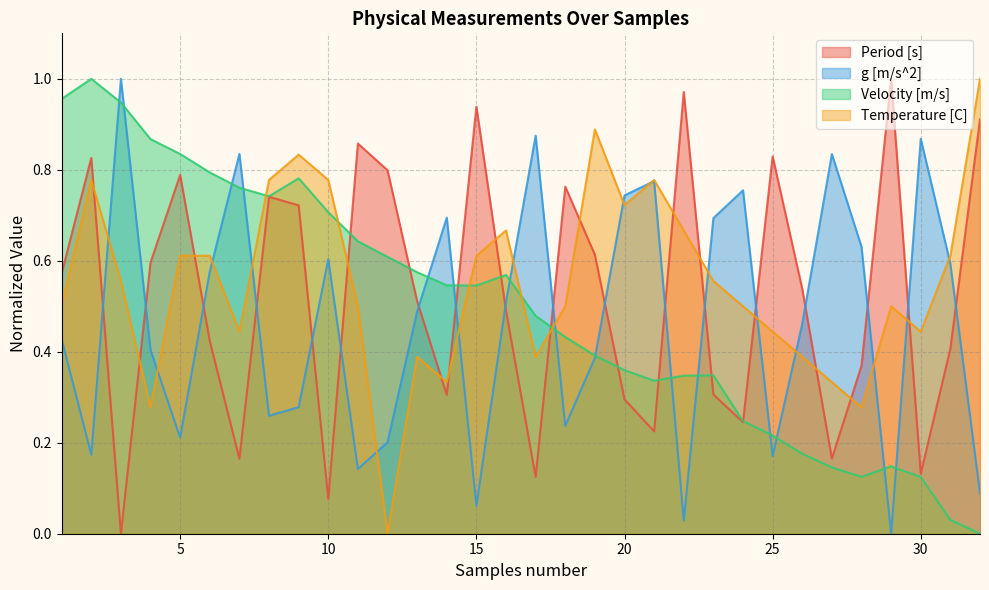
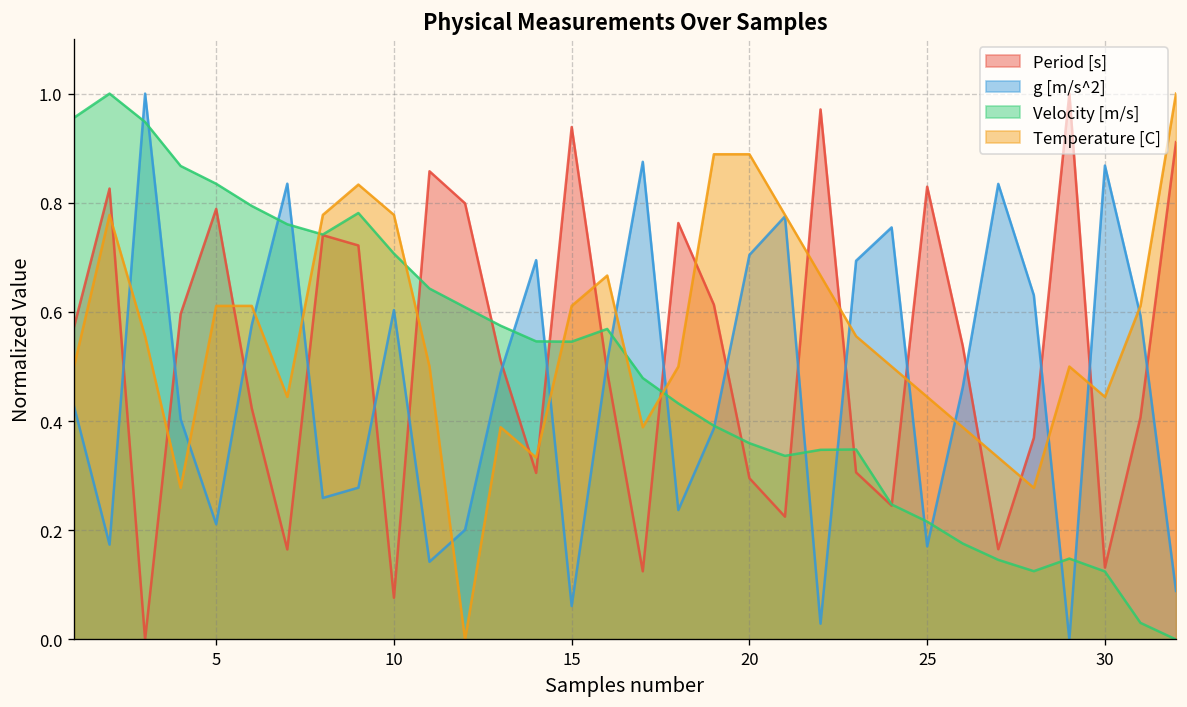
g [m/s^2], 20: 0.74 -> 0.70
Temperature [C], 20: 0.72 -> 0.89
